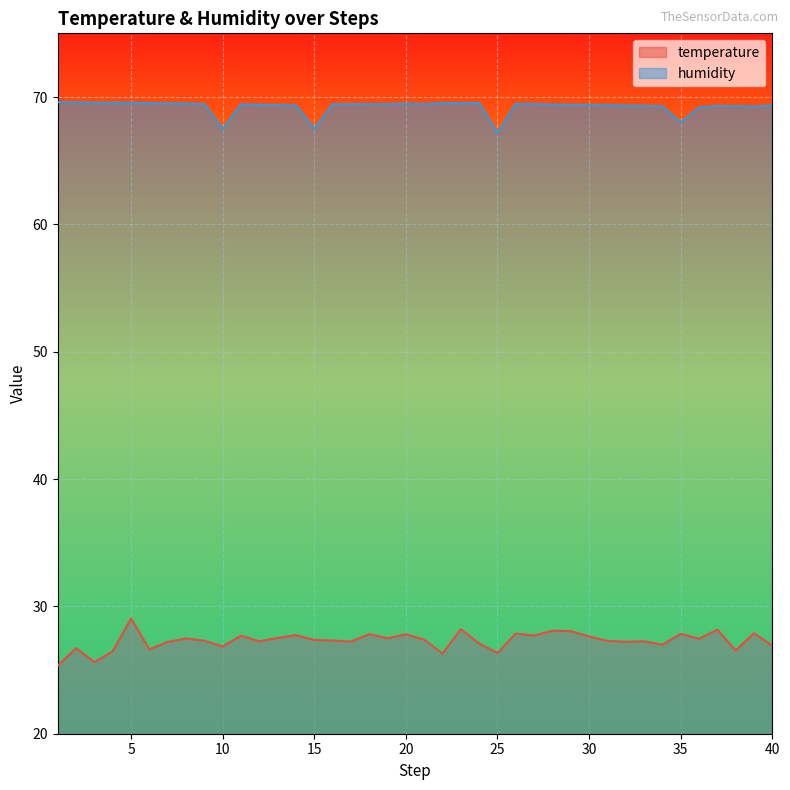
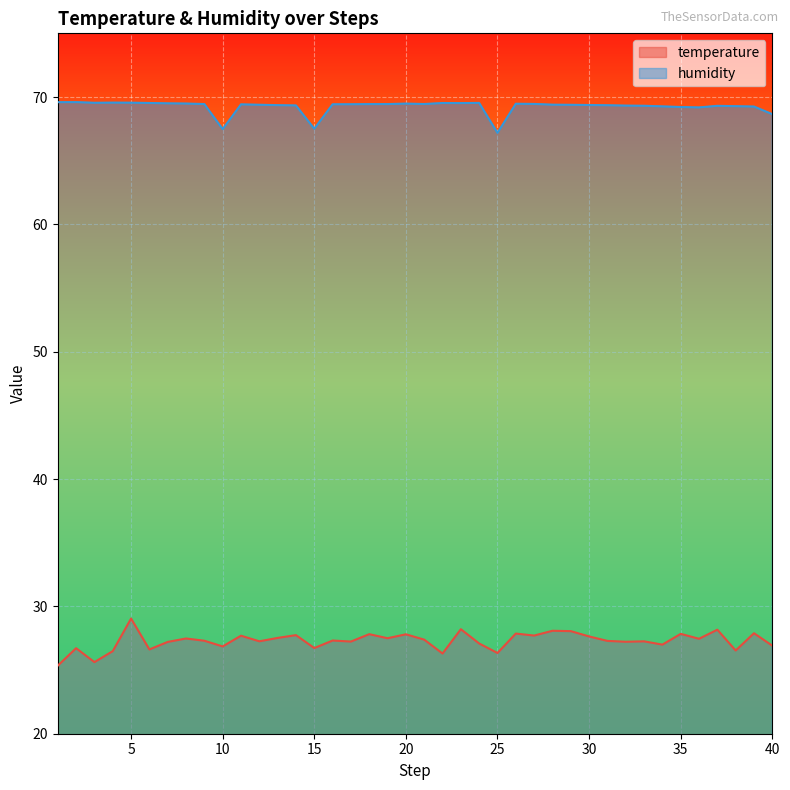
temperature, 15: 27.4 -> 26.7
humidity, 35: 68.0 -> 69.2
humidity, 40: 69.4 -> 68.7
